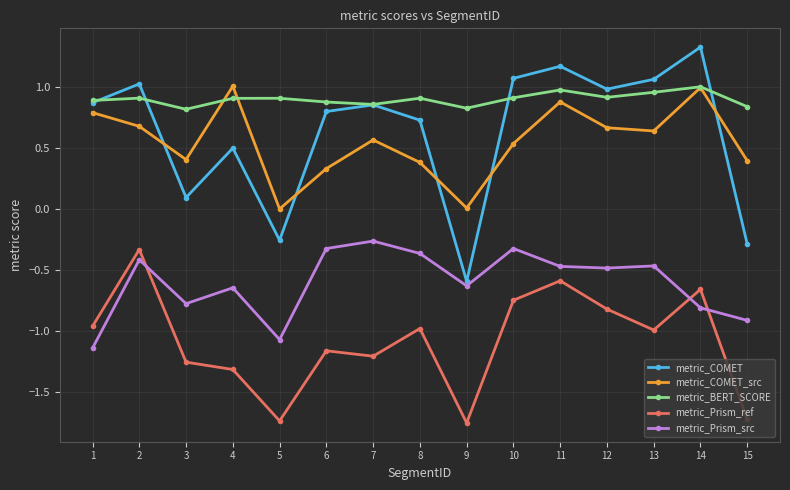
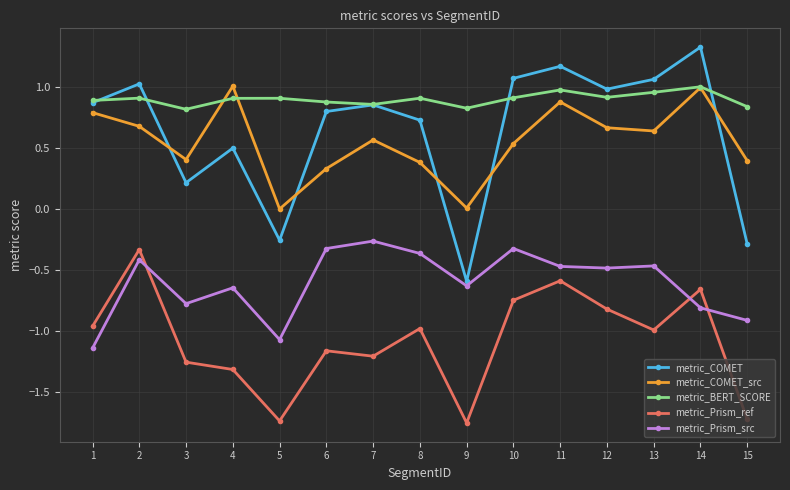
metric_COMET, 3: 0.09 -> 0.21
